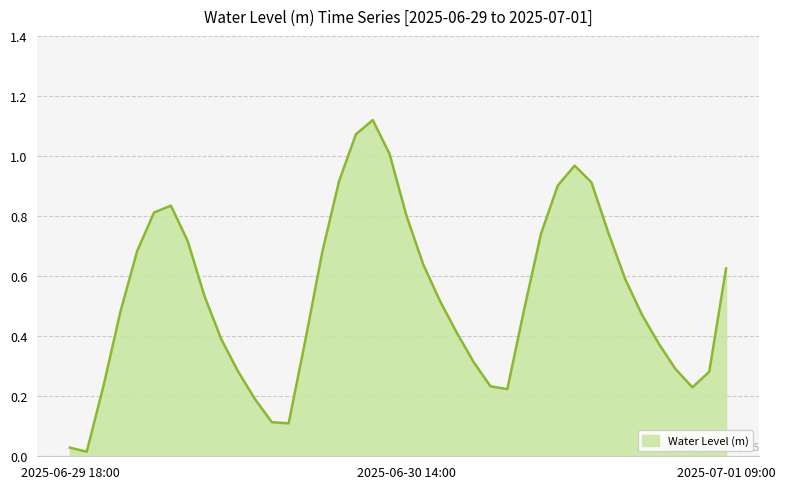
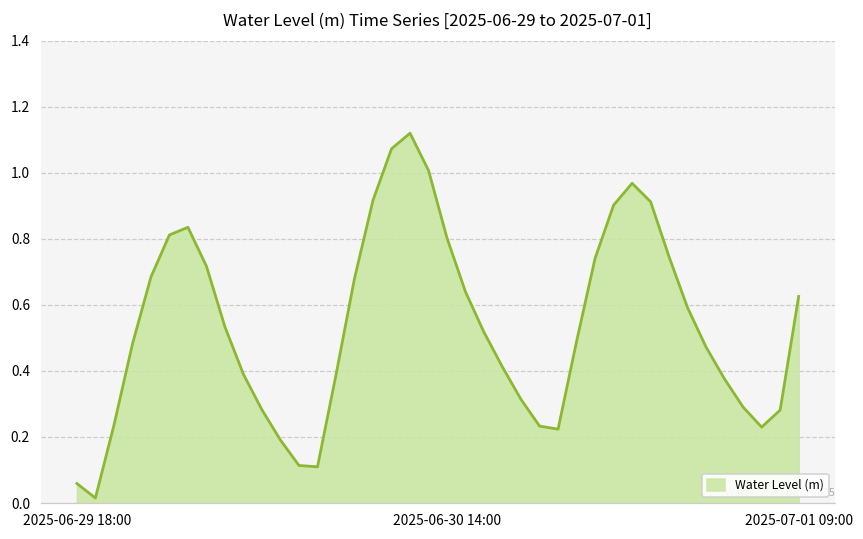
2025-06-29 18:00: 0.03 -> 0.06
